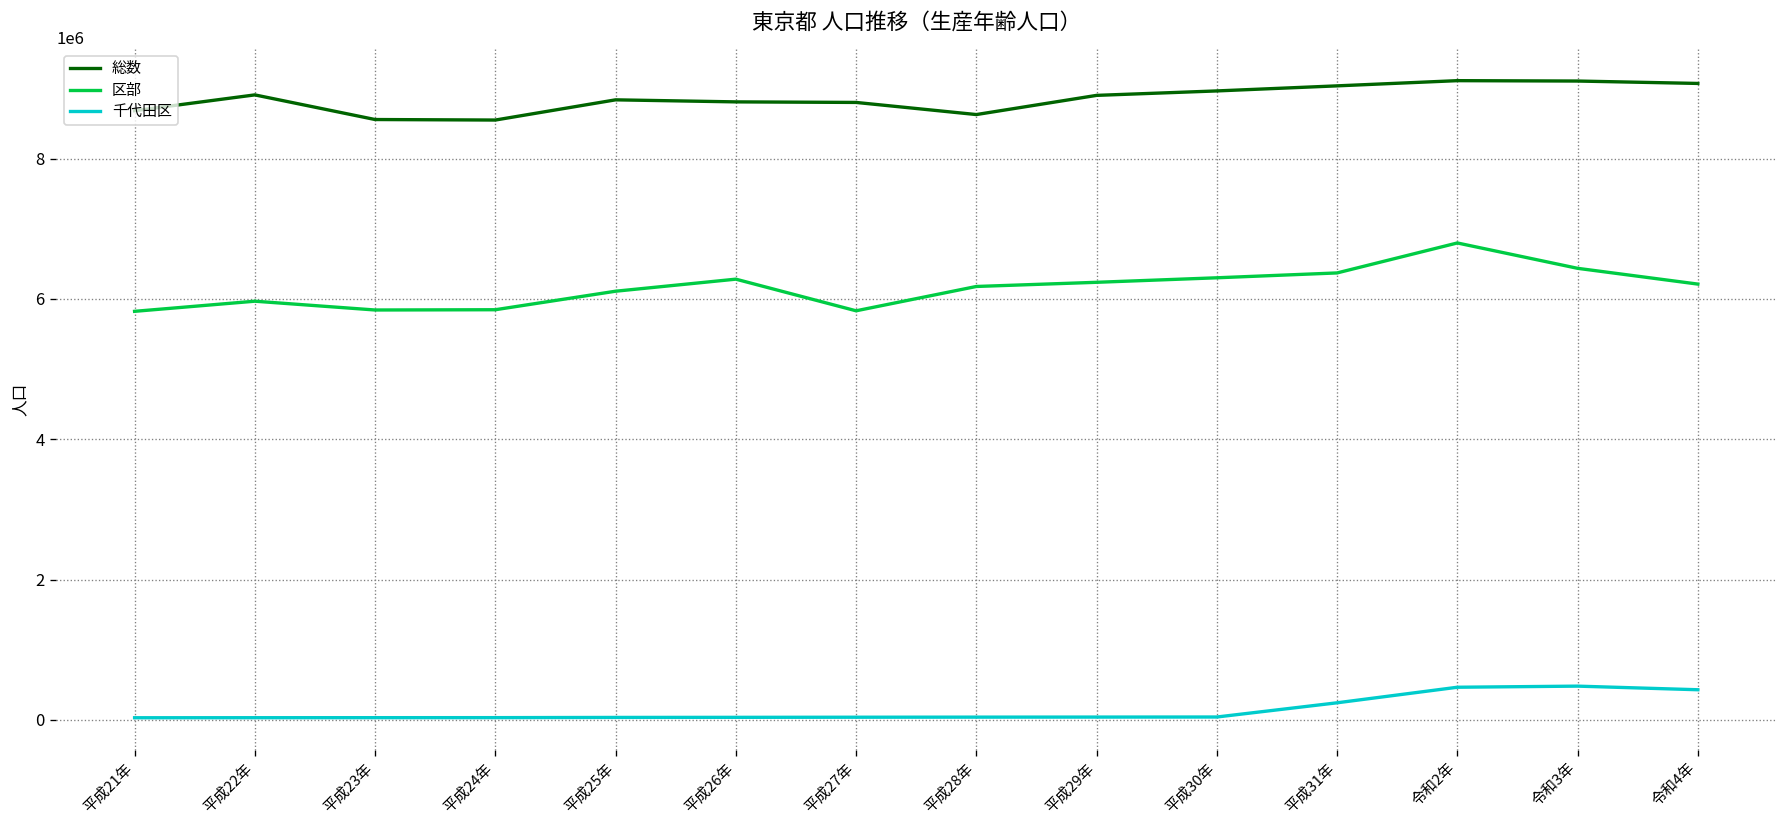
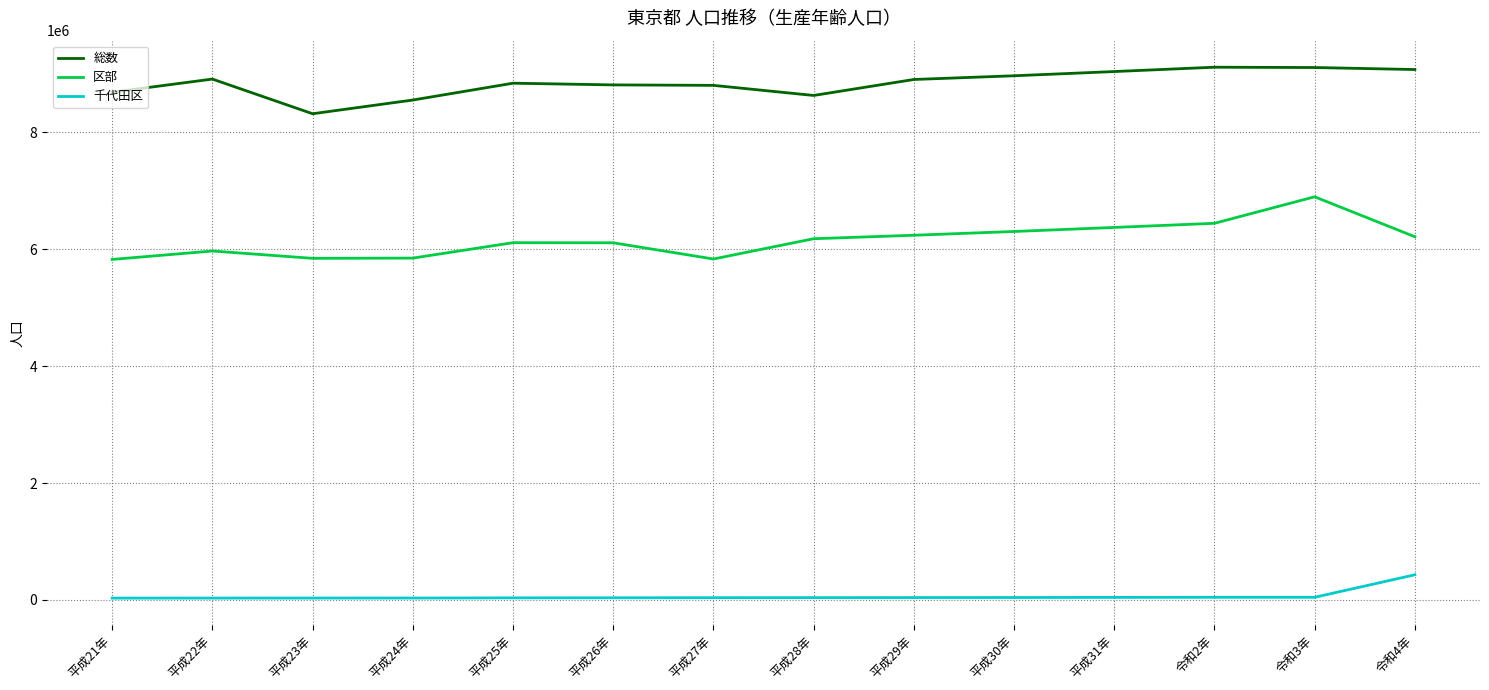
総数, 平成23年: 8600000 -> 8300000
区部, 平成26年: 6300000 -> 6100000
千代田区, 平成31年: 200000 -> 0
区部, 令和2年: 6800000 -> 6400000
千代田区, 令和2年: 500000 -> 0
区部, 令和3年: 6400000 -> 6900000
千代田区, 令和3年: 500000 -> 0
